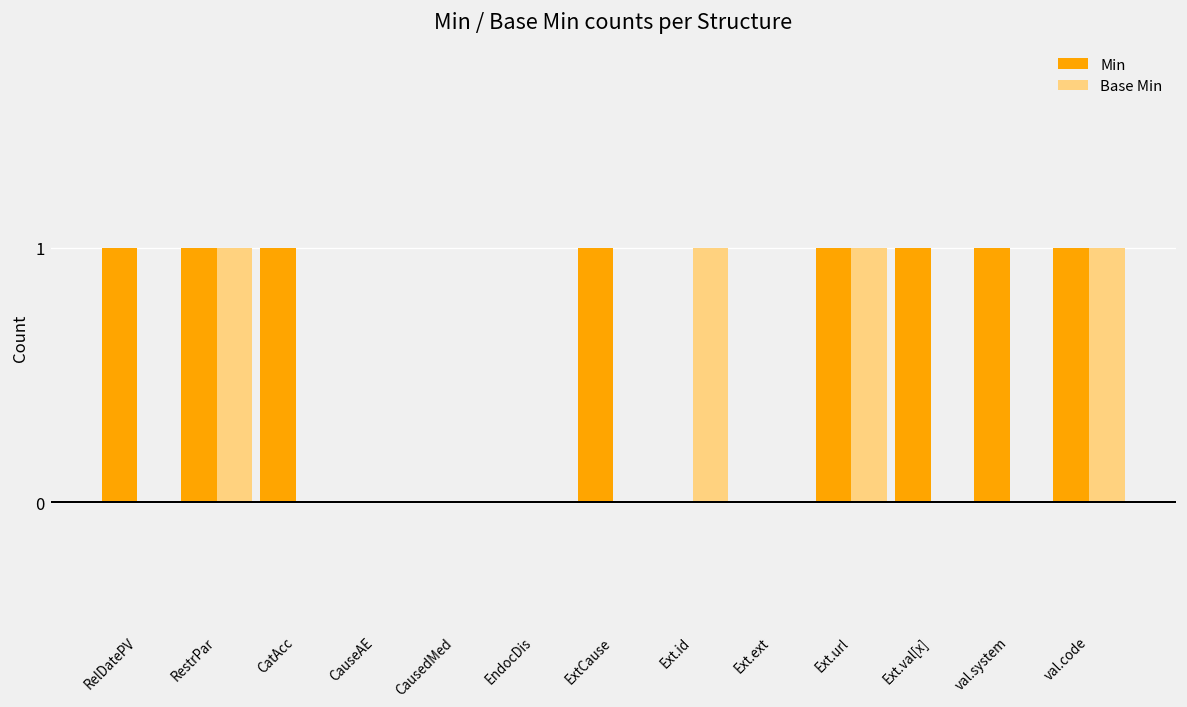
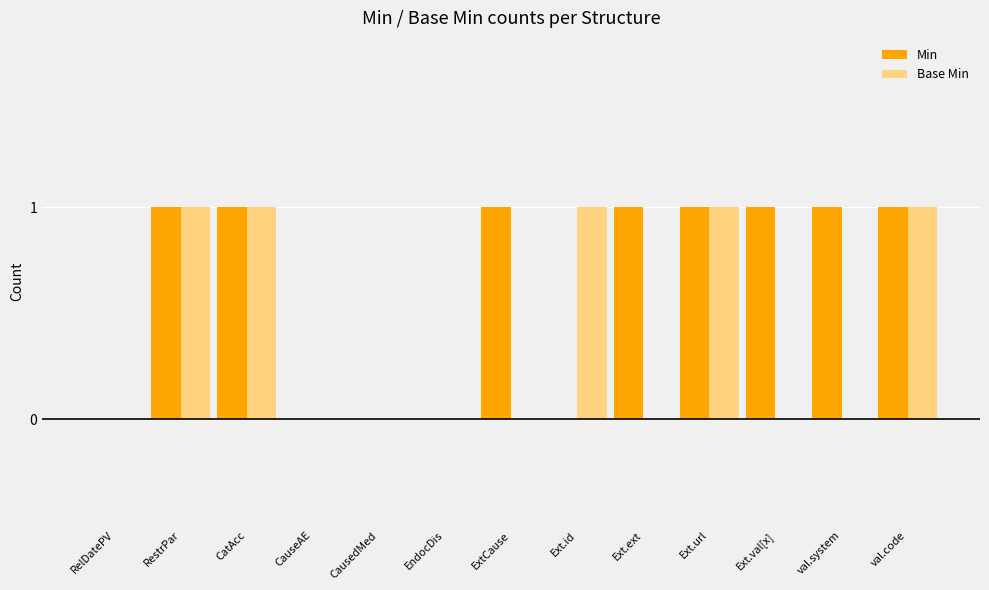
Min, RelDatePV: 1 -> 0
Base Min, CatAcc: 0 -> 1
Min, Ext.ext: 0 -> 1
